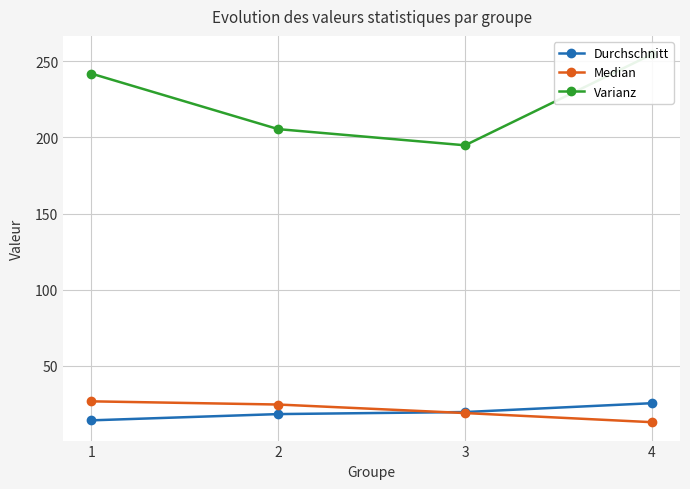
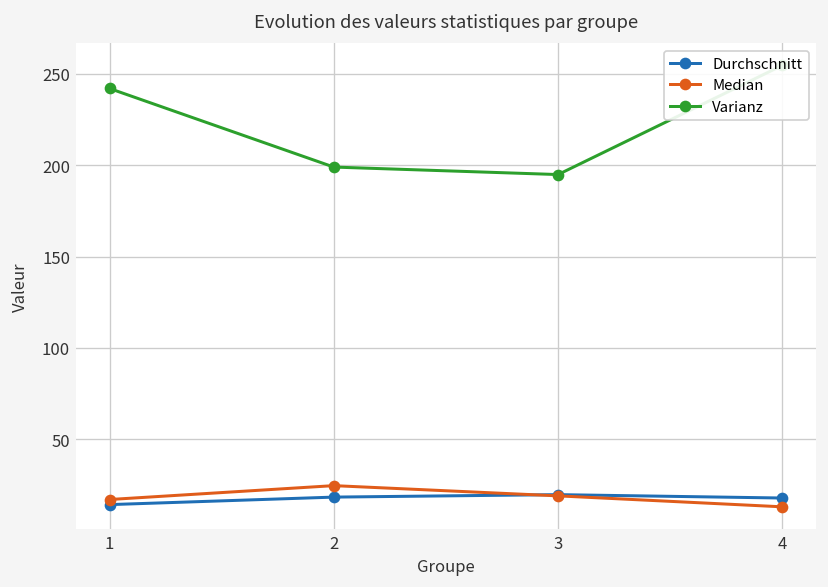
Median, 1: 27 -> 17
Varianz, 2: 205 -> 199
Durchschnitt, 4: 25 -> 18
